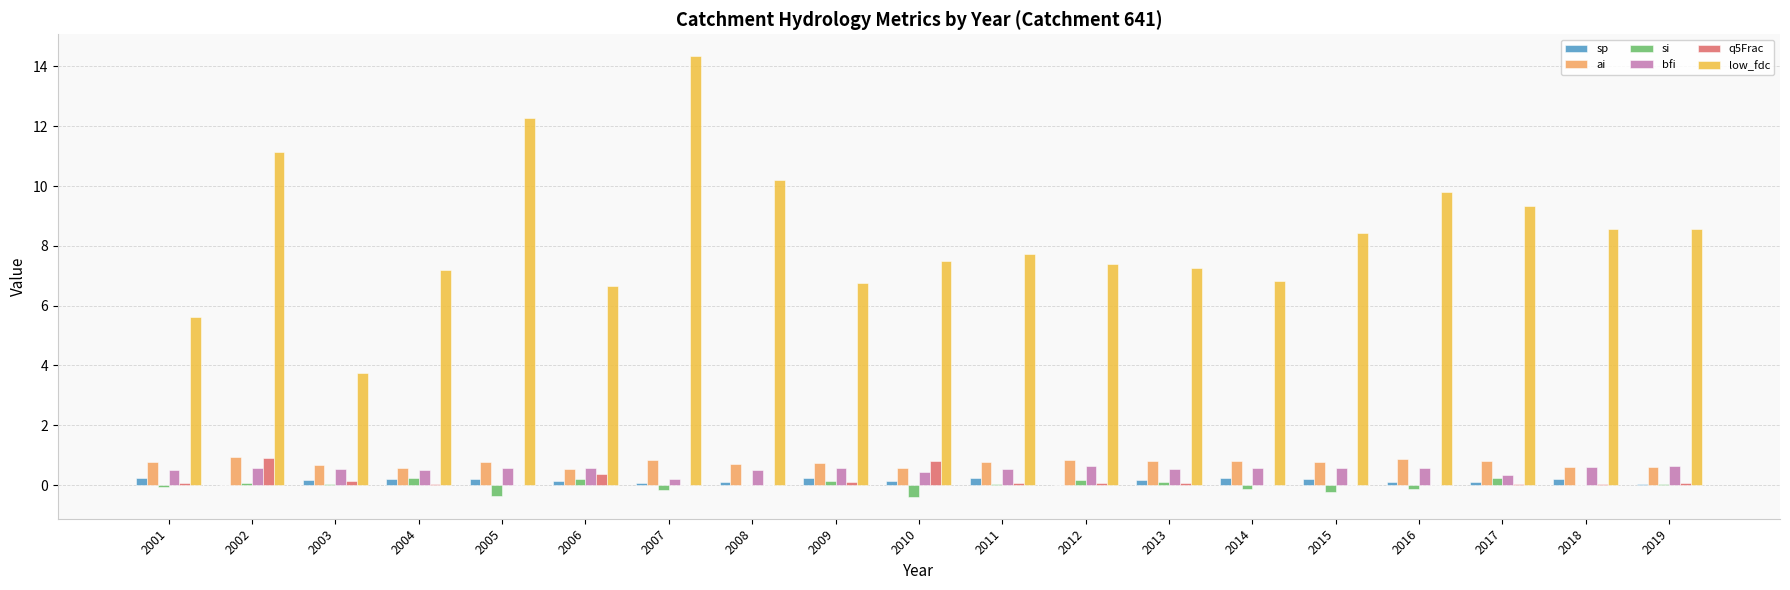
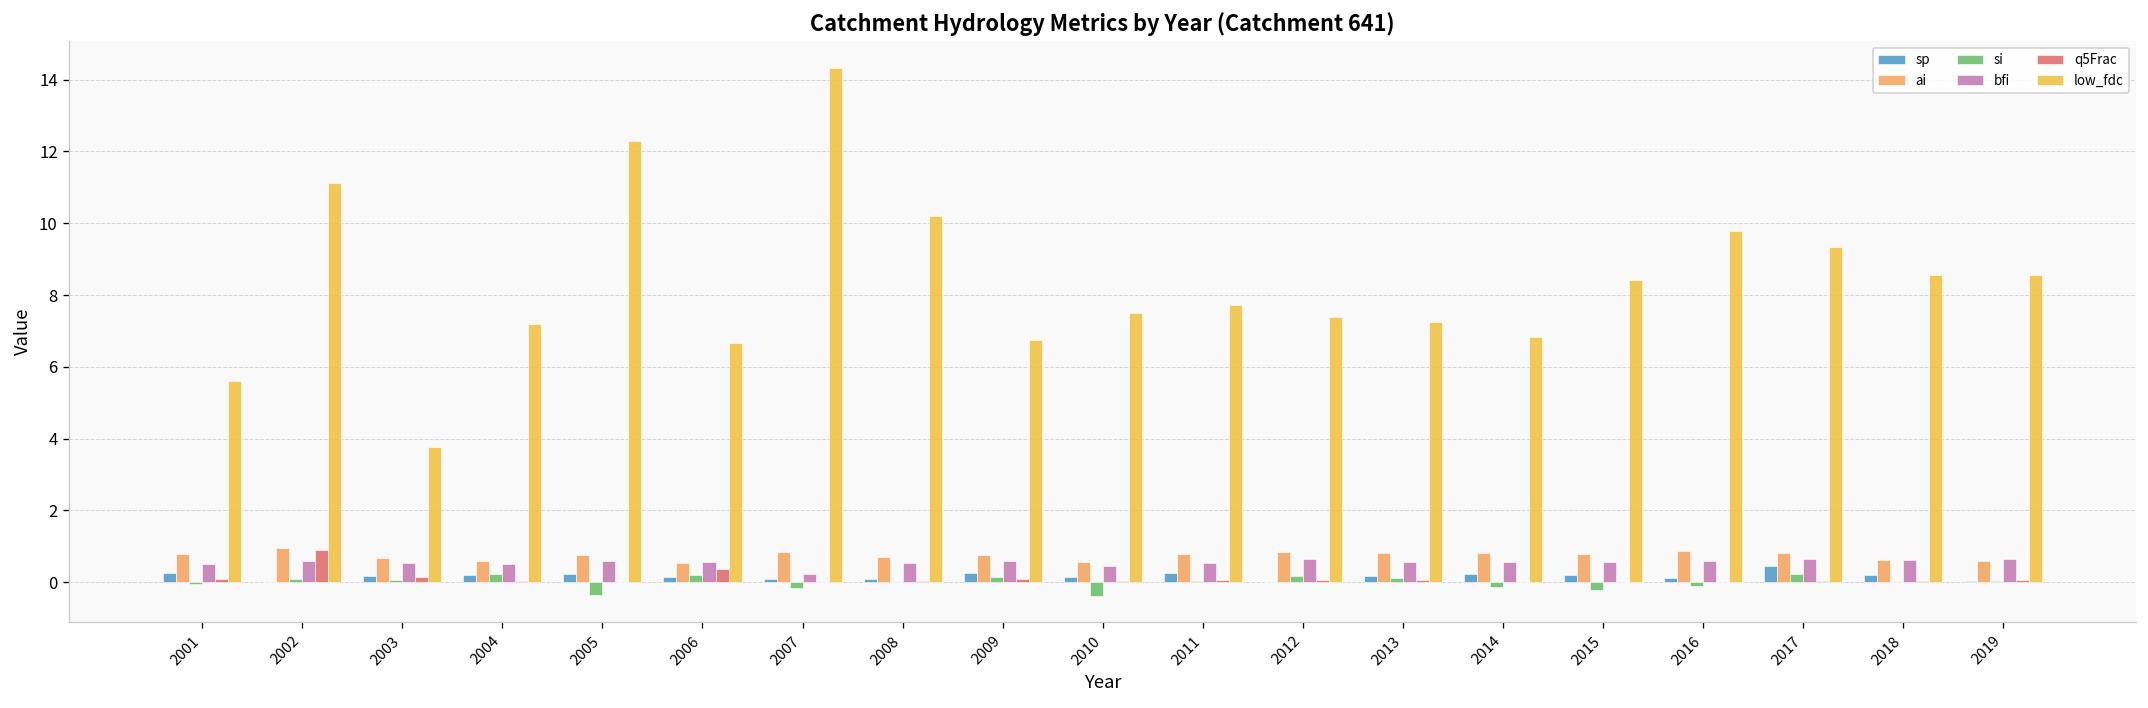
q5Frac, 2010: 0.8 -> 0.0
sp, 2017: 0.1 -> 0.4
bfi, 2017: 0.3 -> 0.6
